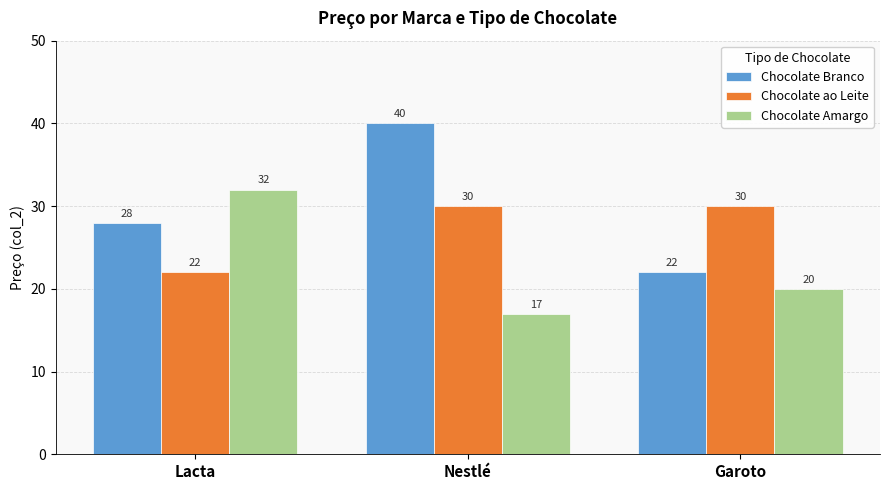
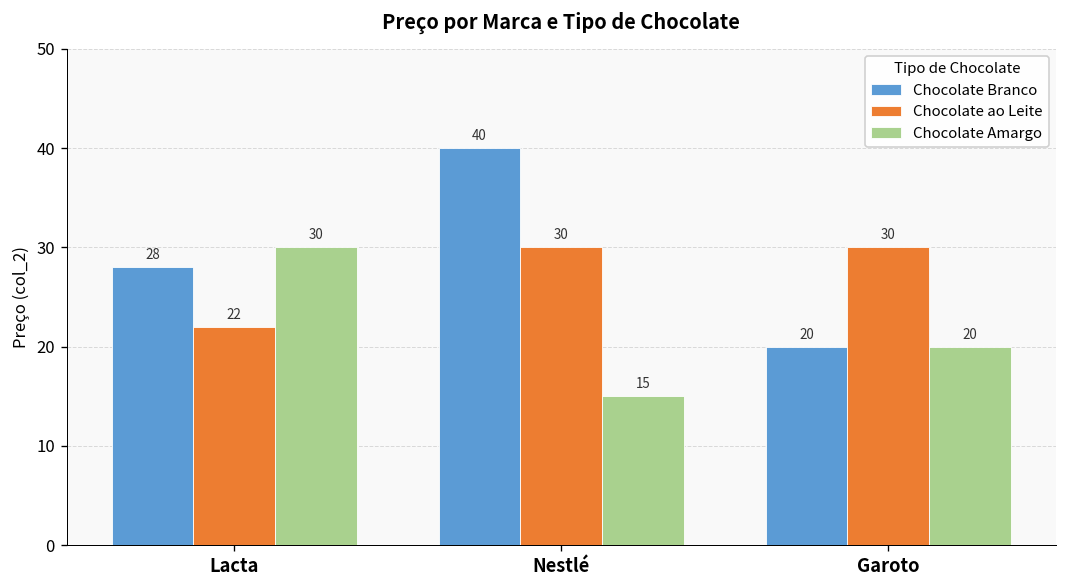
Chocolate Amargo, Lacta: 32 -> 30
Chocolate Amargo, Nestlé: 17 -> 15
Chocolate Branco, Garoto: 22 -> 20
